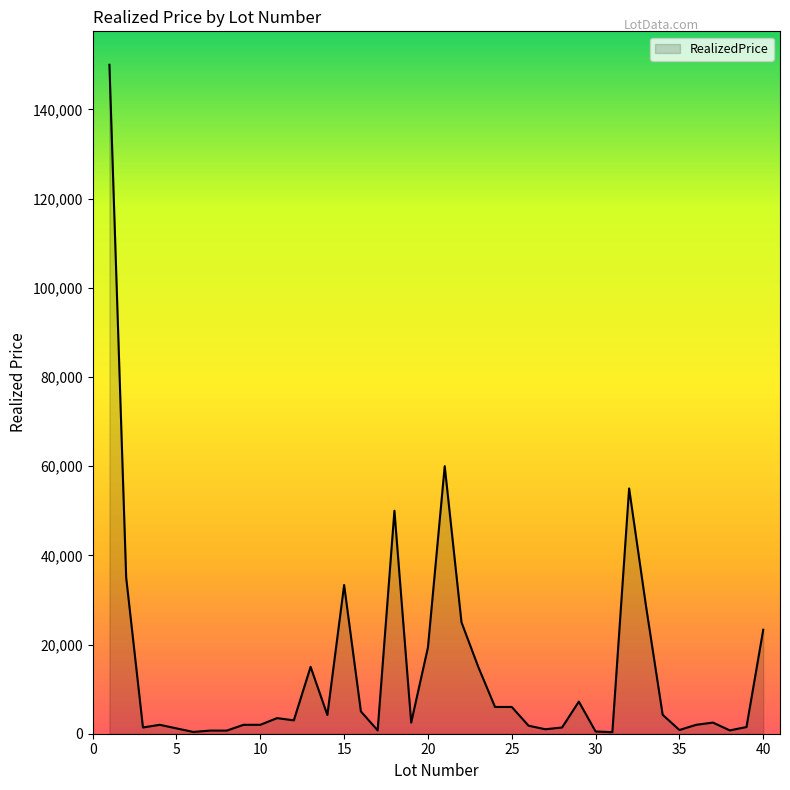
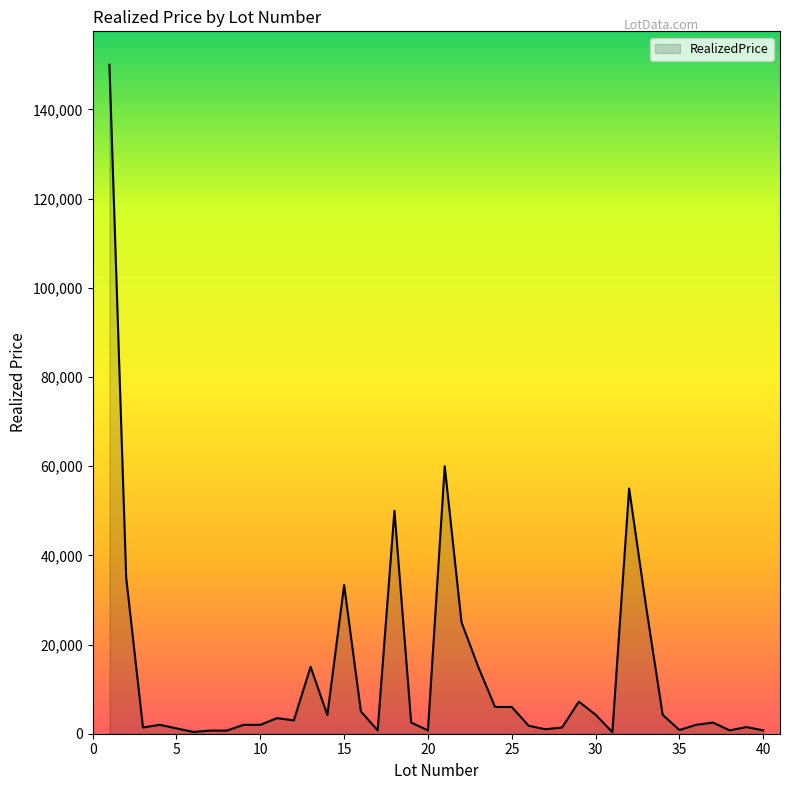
20: 19,000 -> 1,000
30: 1,000 -> 4,000
40: 23,000 -> 1,000
